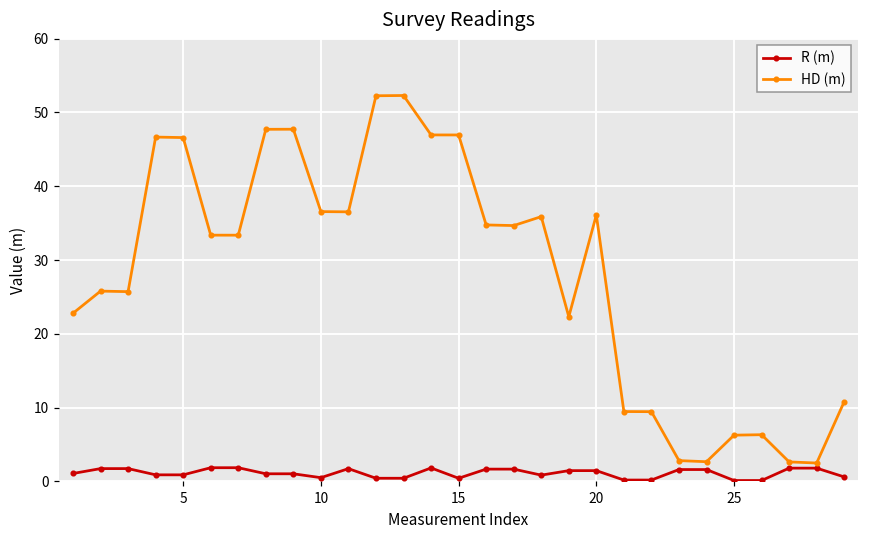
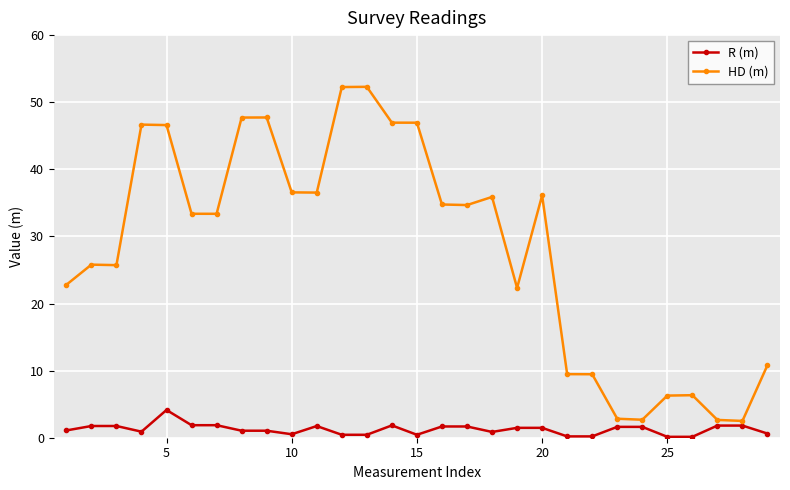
R (m), 5: 1 -> 4
